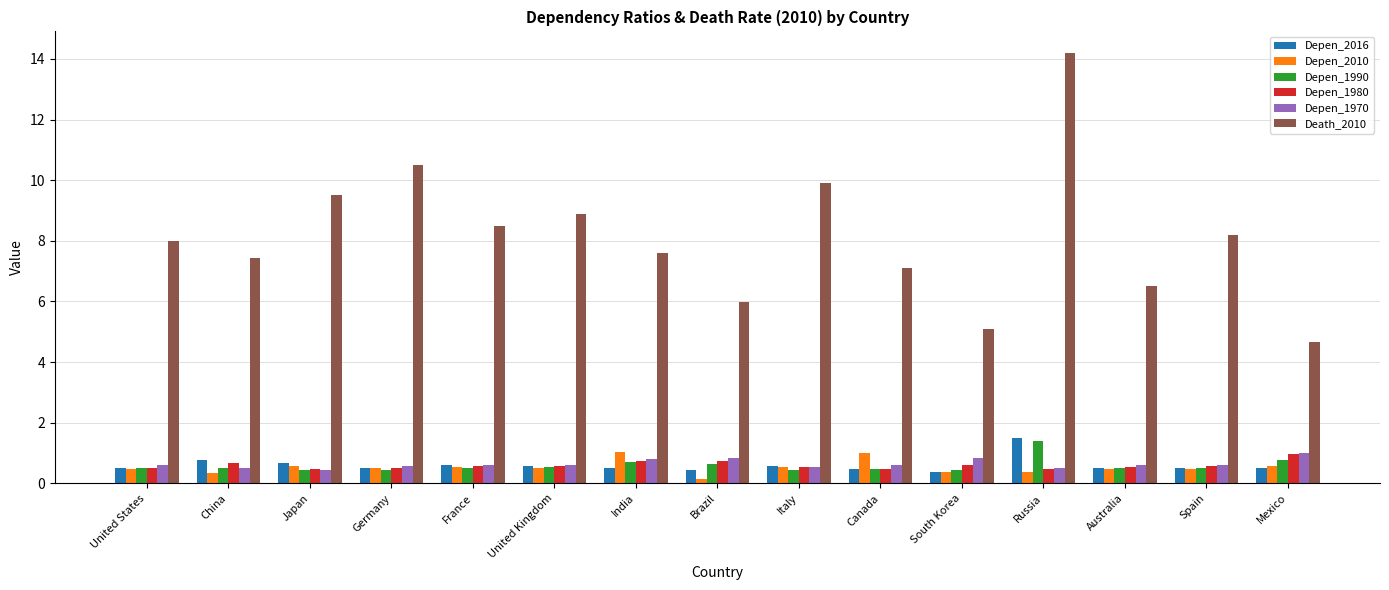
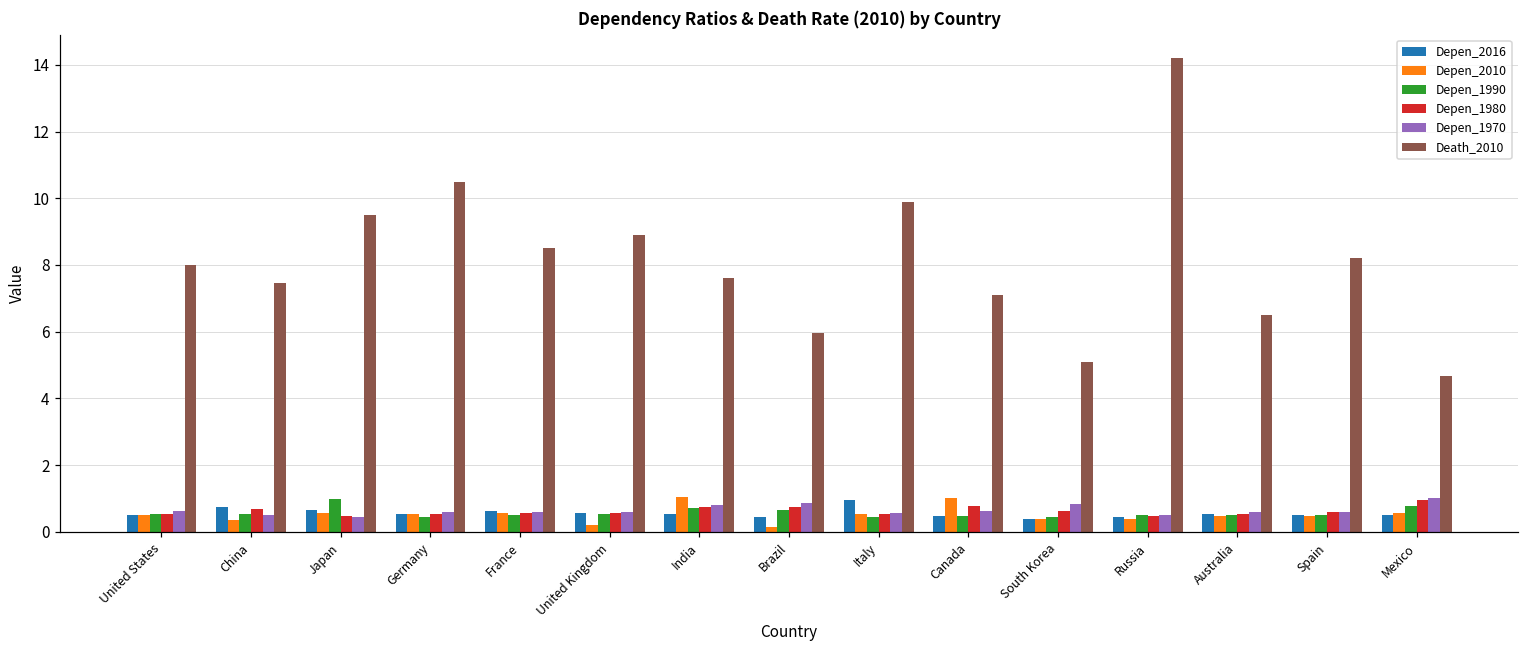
Depen_1990, Japan: 0.4 -> 1.0
Depen_2010, United Kingdom: 0.5 -> 0.2
Depen_2016, Italy: 0.6 -> 1.0
Depen_1980, Canada: 0.5 -> 0.8
Depen_2016, Russia: 1.5 -> 0.4
Depen_1990, Russia: 1.4 -> 0.5
